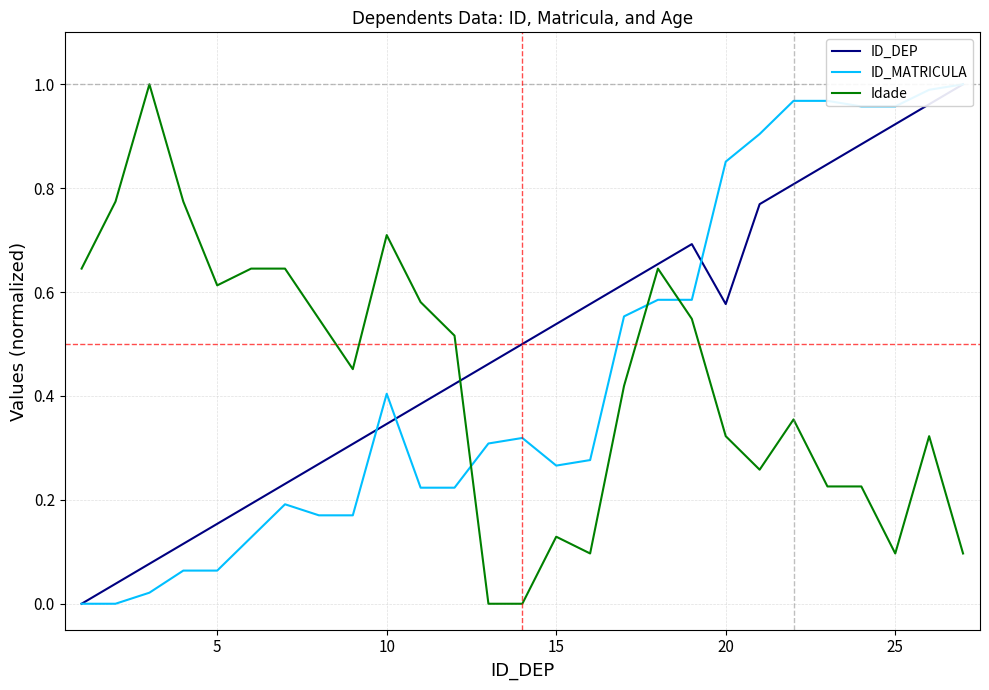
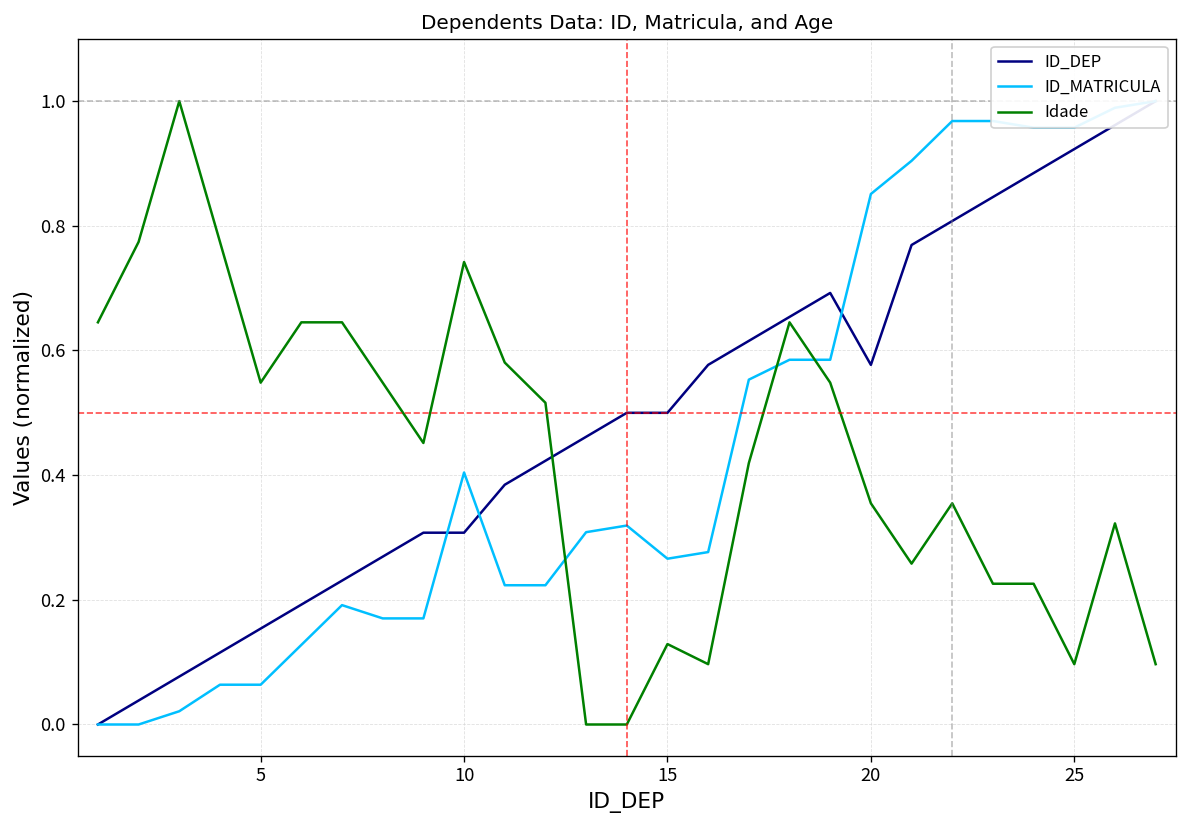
Idade, 5: 0.61 -> 0.55
ID_DEP, 10: 0.35 -> 0.31
Idade, 10: 0.71 -> 0.74
ID_DEP, 15: 0.54 -> 0.50
Idade, 20: 0.32 -> 0.35
